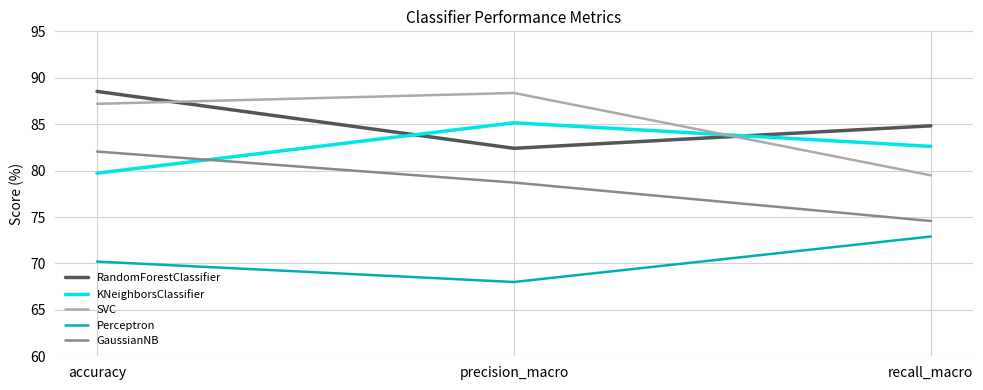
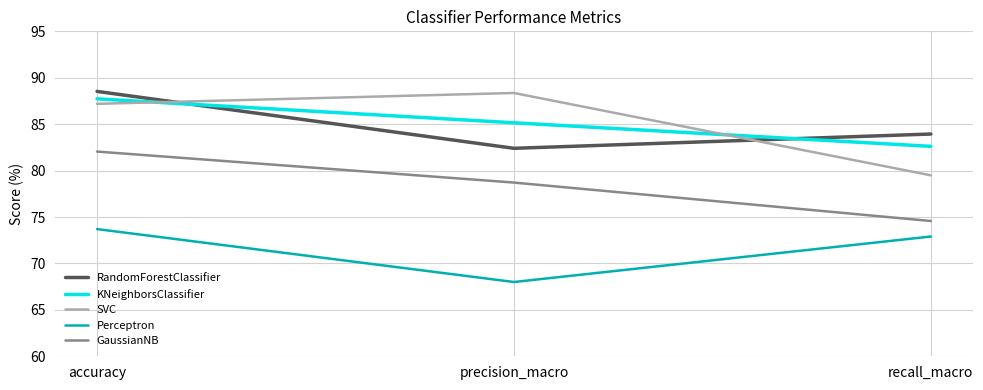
KNeighborsClassifier, accuracy: 80 -> 88
Perceptron, accuracy: 70 -> 74
RandomForestClassifier, recall_macro: 85 -> 84
